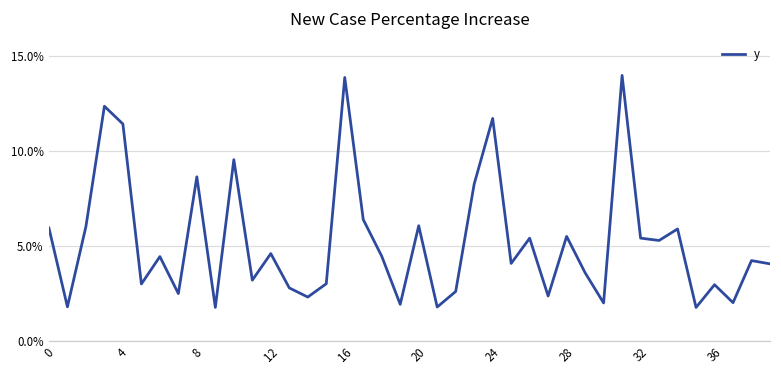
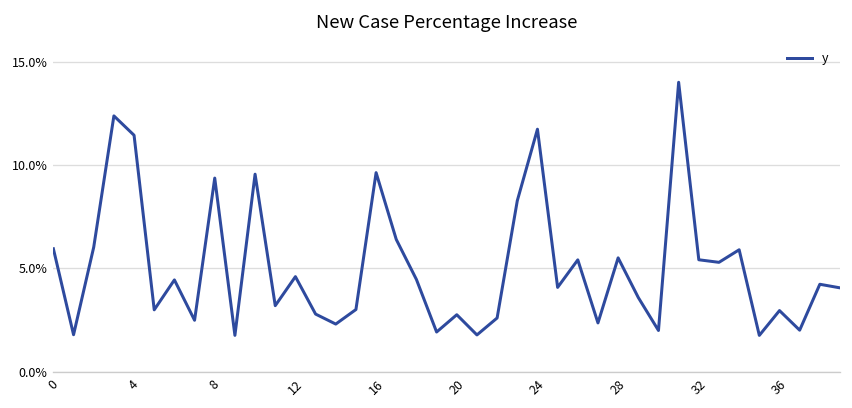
8: 8.7% -> 9.4%
16: 13.9% -> 9.6%
20: 6.1% -> 2.8%
